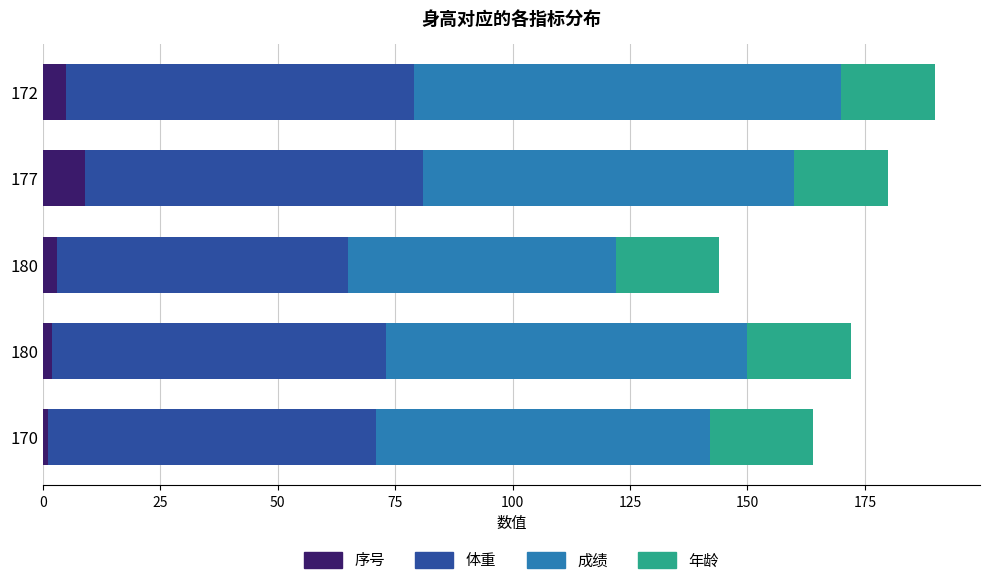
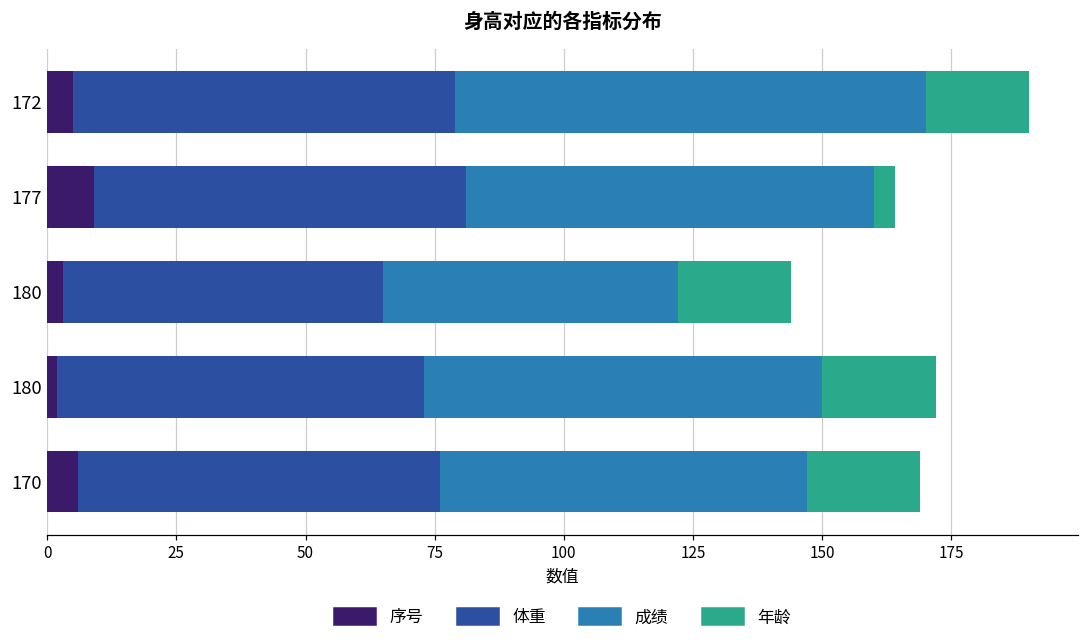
年龄, 177: 20 -> 4
序号, 170: 1 -> 6
